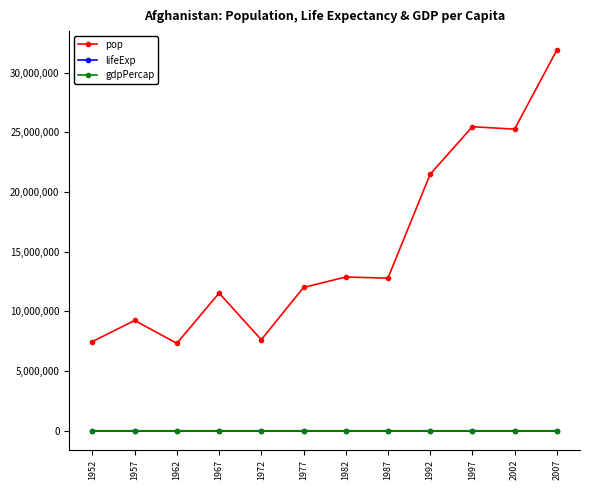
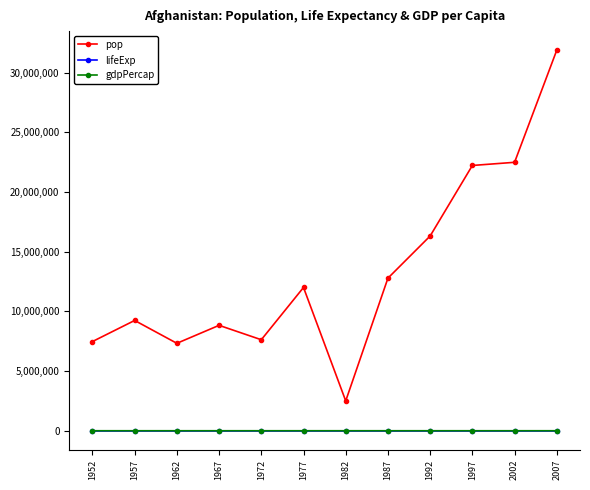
pop, 1967: 11,500,000 -> 8,800,000
pop, 1982: 12,900,000 -> 2,500,000
pop, 1992: 21,500,000 -> 16,300,000
pop, 1997: 25,500,000 -> 22,200,000
pop, 2002: 25,300,000 -> 22,500,000
